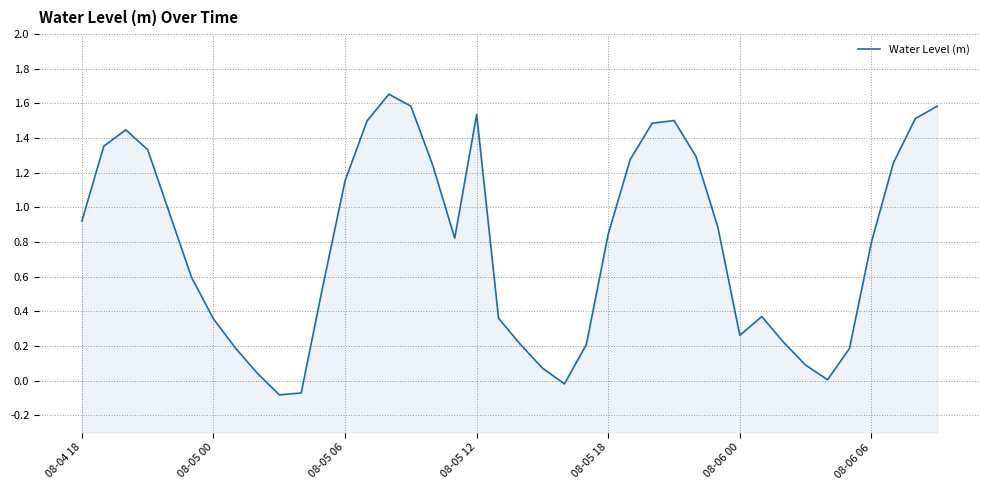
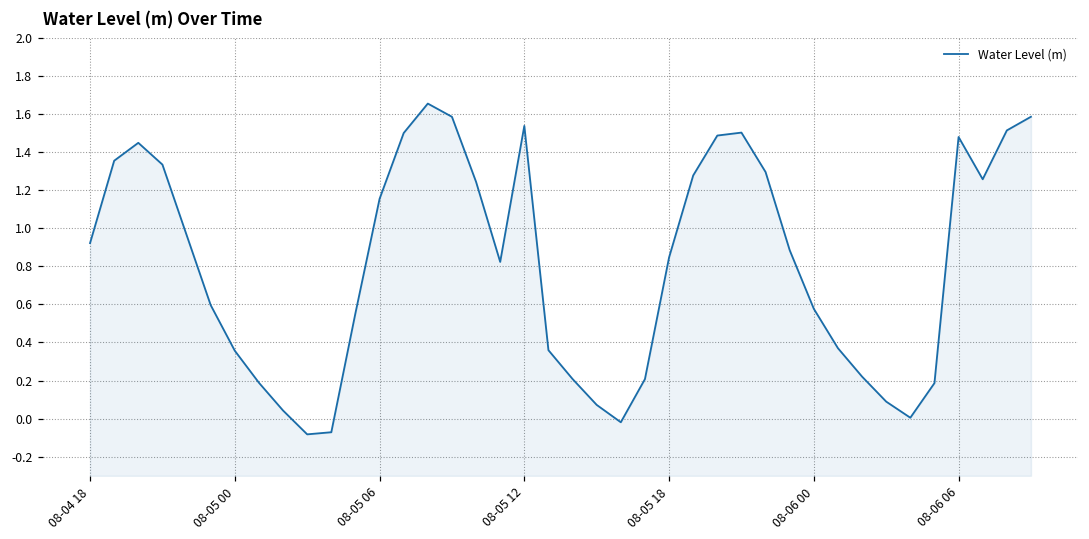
08-06 00: 0.26 -> 0.58
08-06 06: 0.80 -> 1.48
